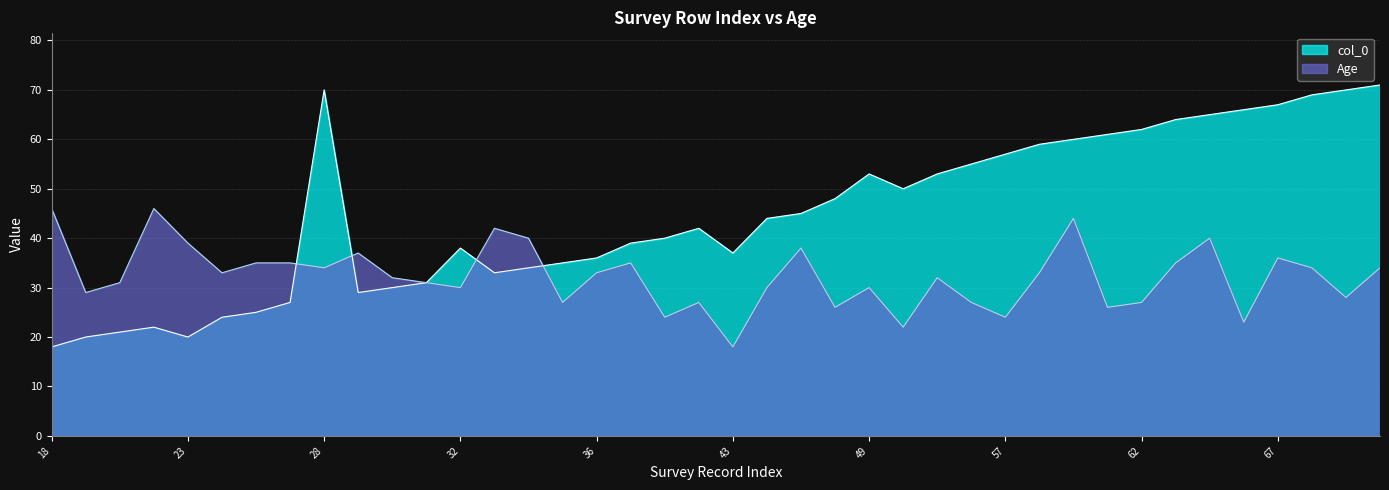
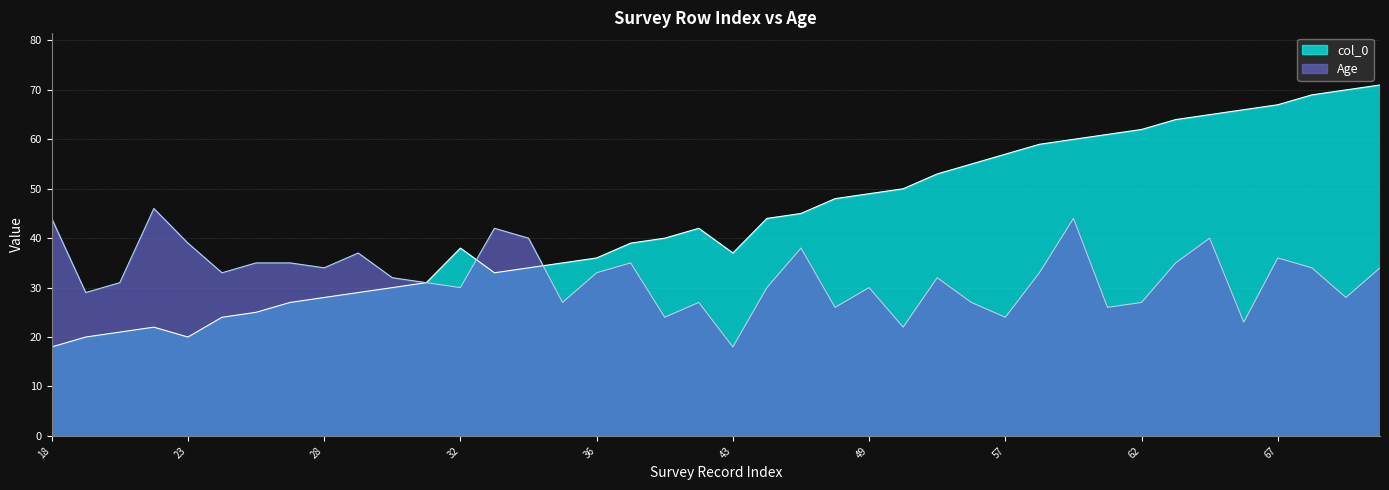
Age, 18: 46 -> 44
col_0, 28: 70 -> 28
col_0, 49: 53 -> 49
